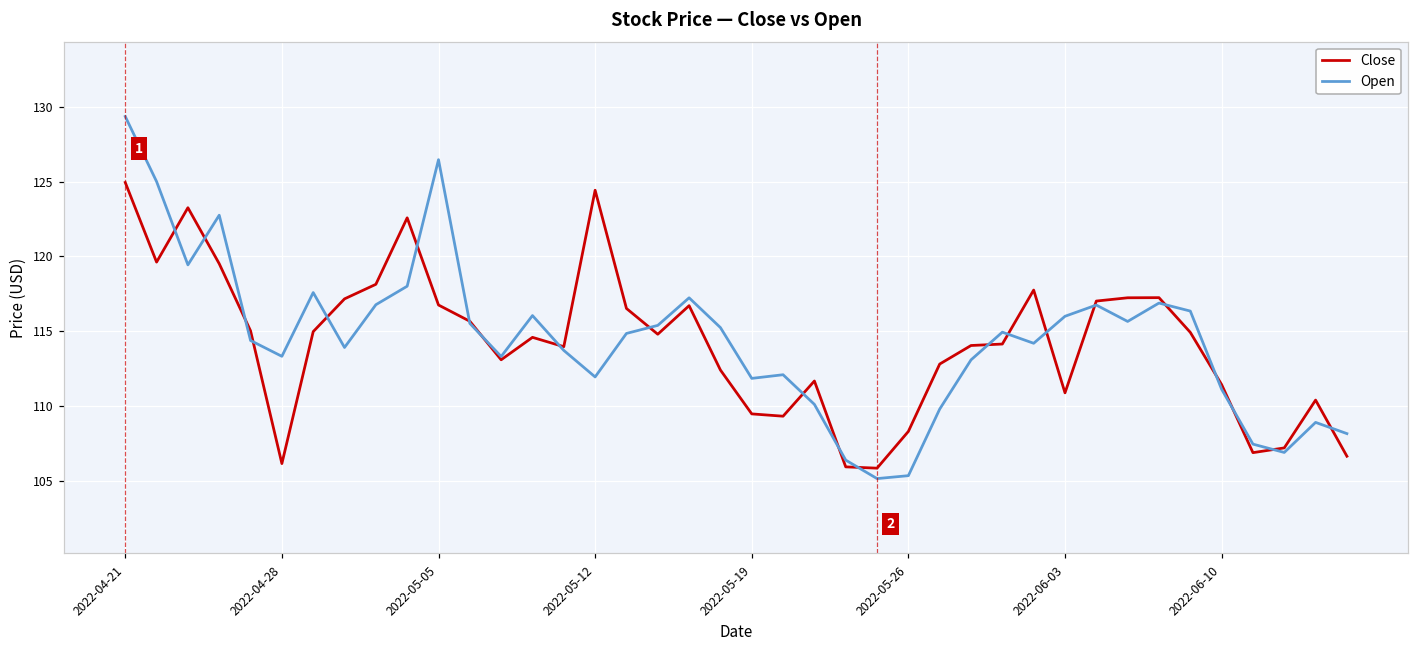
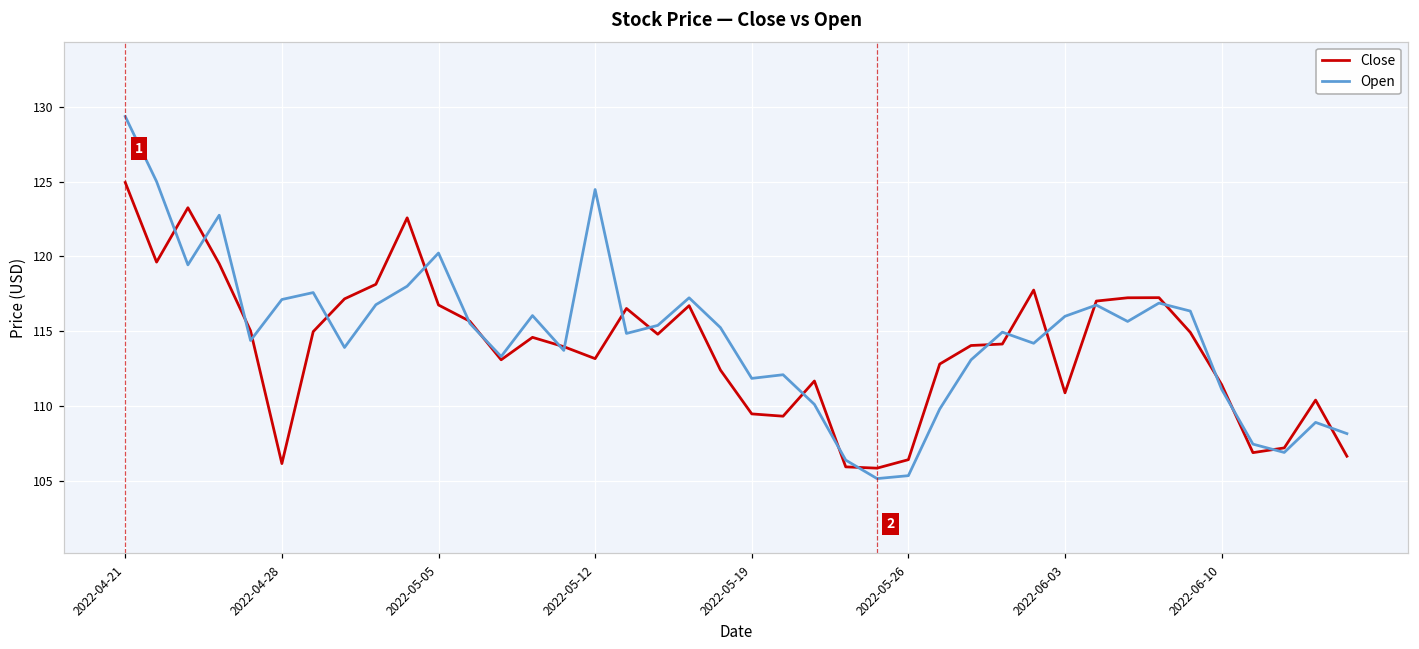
Open, 2022-04-28: 113.3 -> 117.1
Open, 2022-05-05: 126.5 -> 120.2
Close, 2022-05-12: 124.4 -> 113.2
Open, 2022-05-12: 111.9 -> 124.5
Close, 2022-05-26: 108.3 -> 106.4
